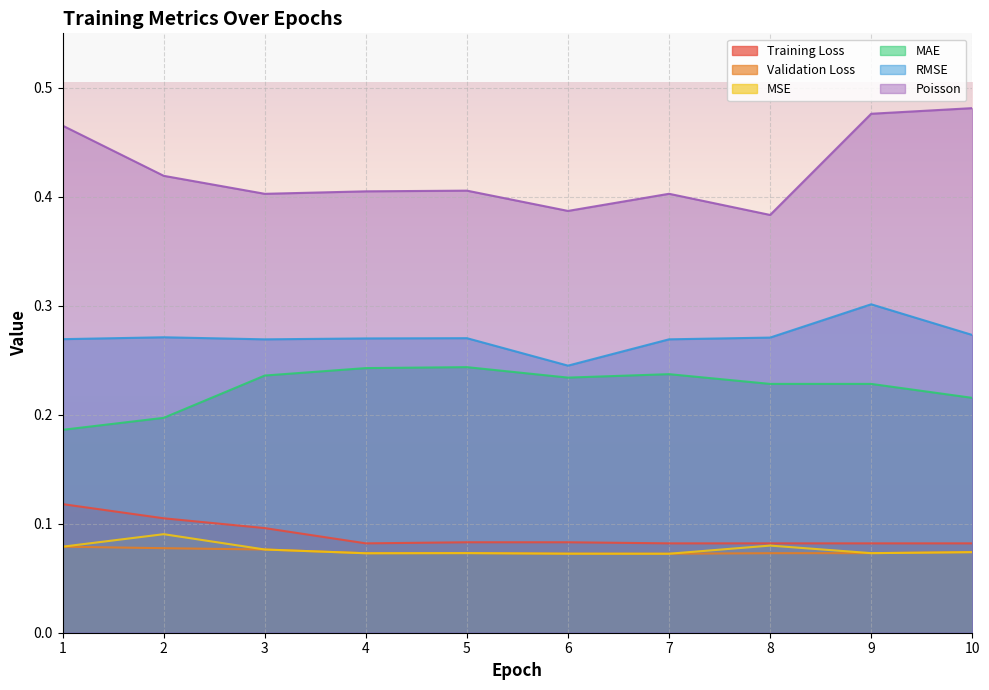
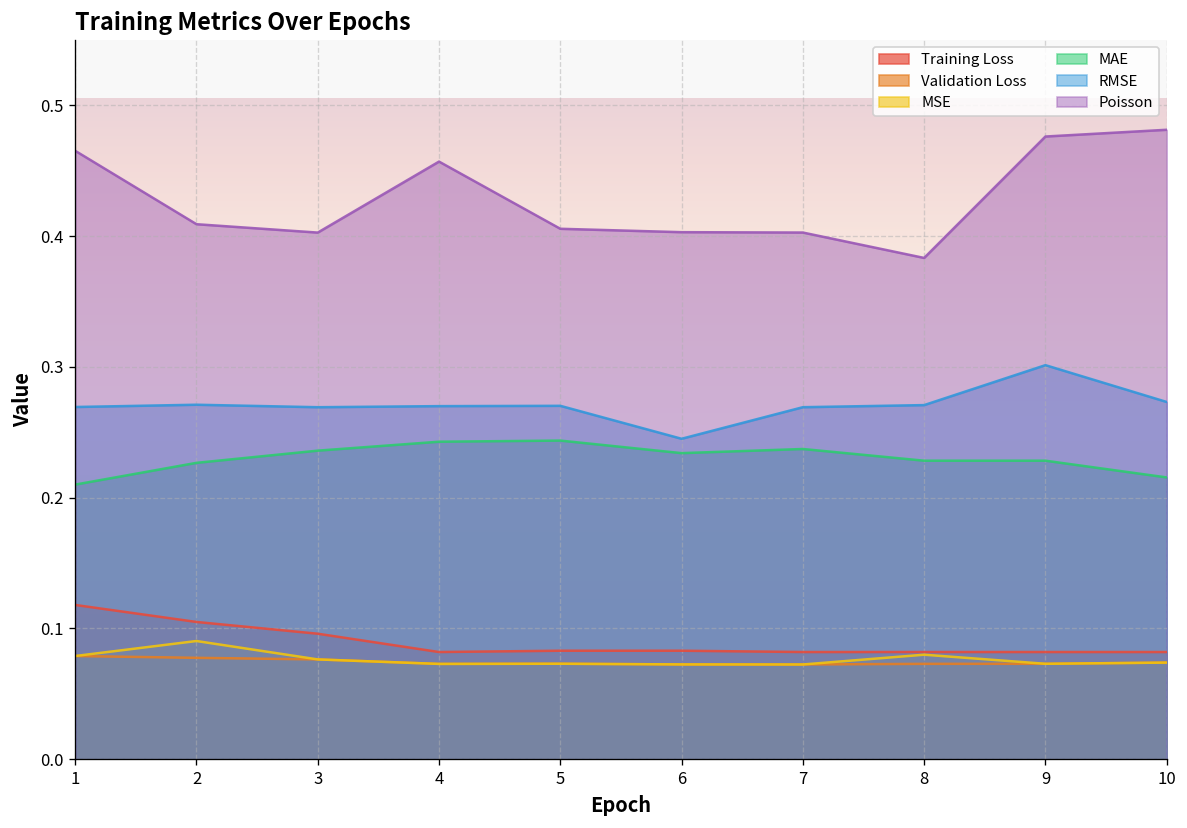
MAE, 1: 0.186 -> 0.210
MAE, 2: 0.197 -> 0.227
Poisson, 2: 0.419 -> 0.409
Poisson, 4: 0.405 -> 0.457
Poisson, 6: 0.387 -> 0.403
